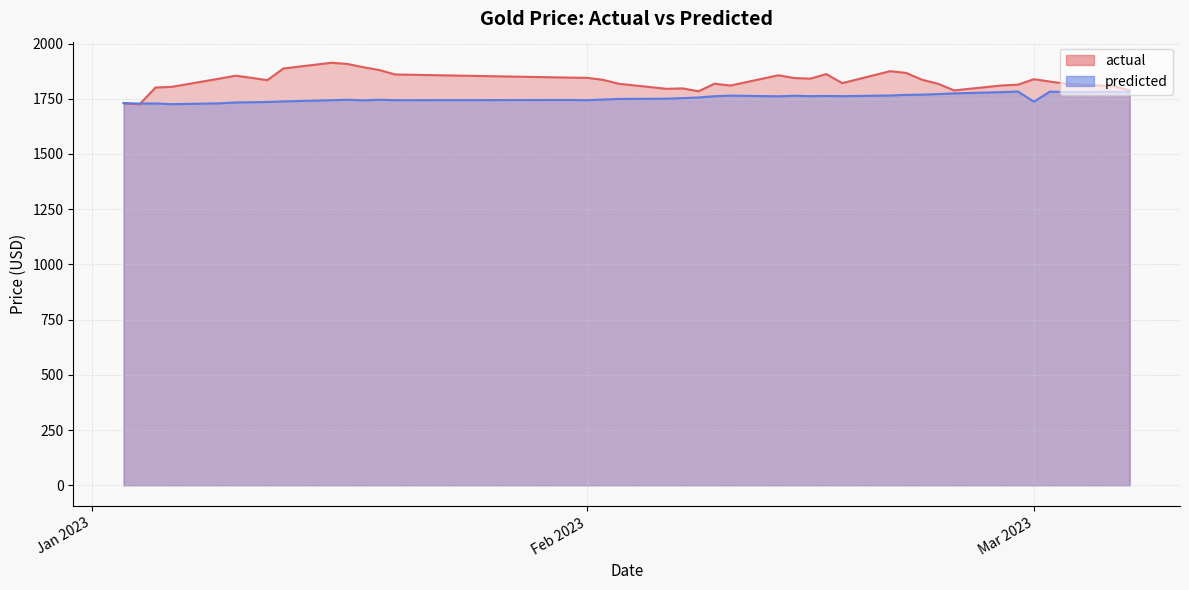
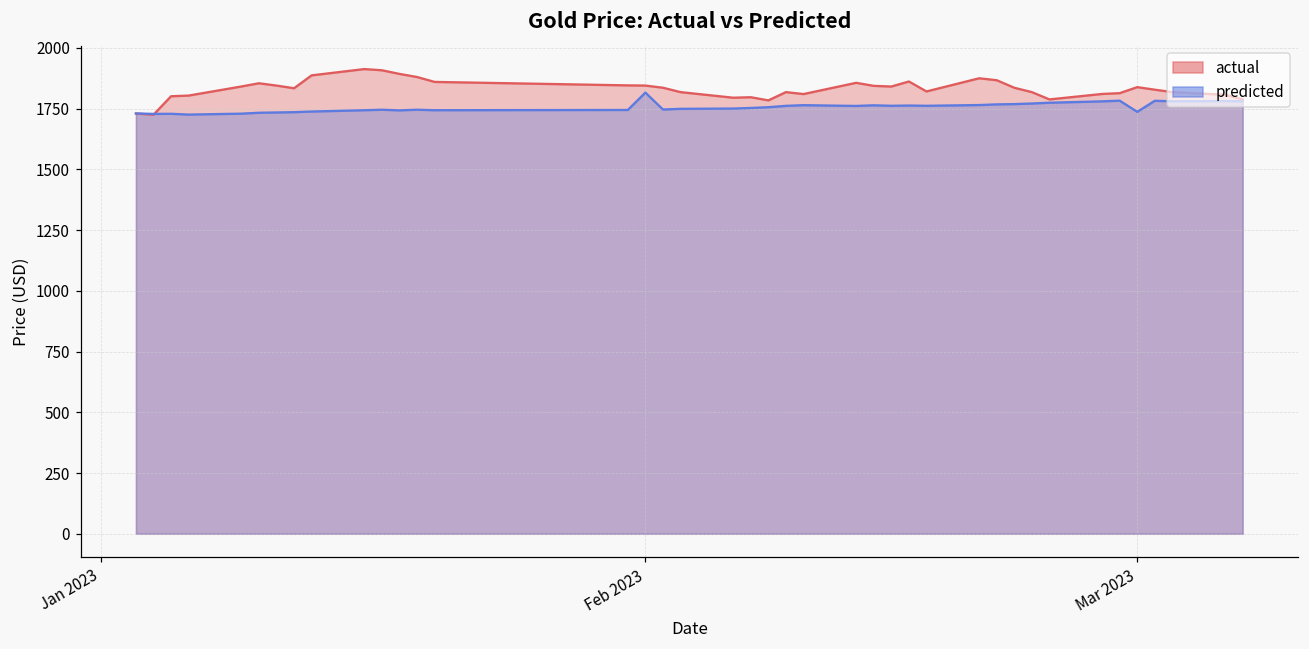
predicted, Feb 2023: 1740 -> 1820
